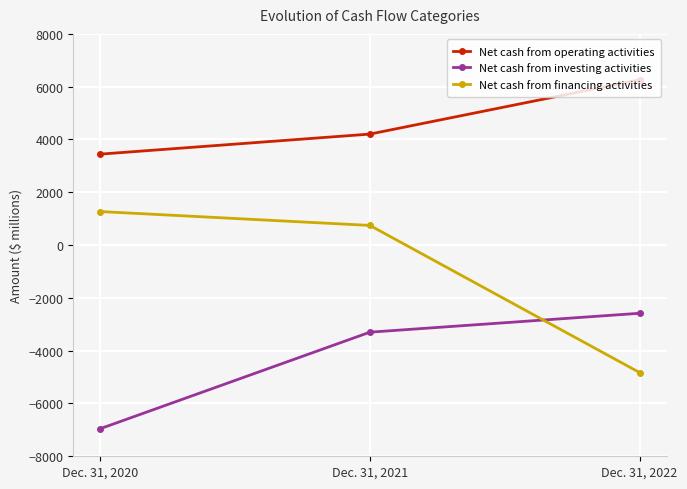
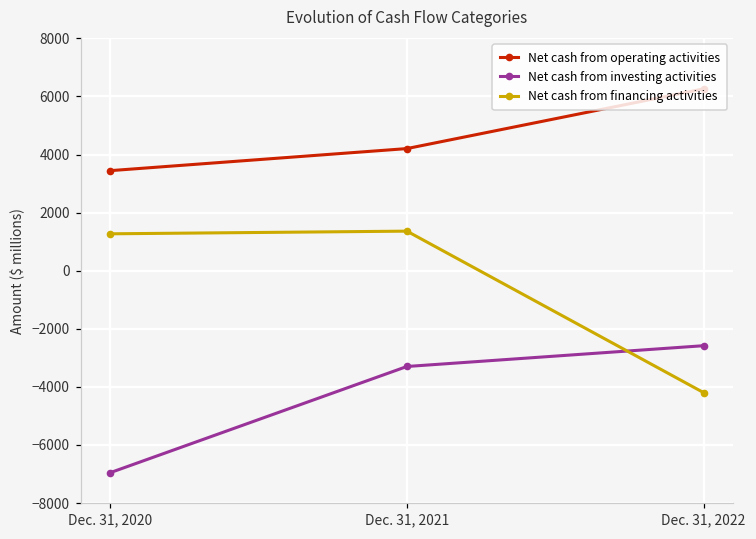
Net cash from financing activities, Dec. 31, 2021: 700 -> 1400
Net cash from financing activities, Dec. 31, 2022: -4800 -> -4200
